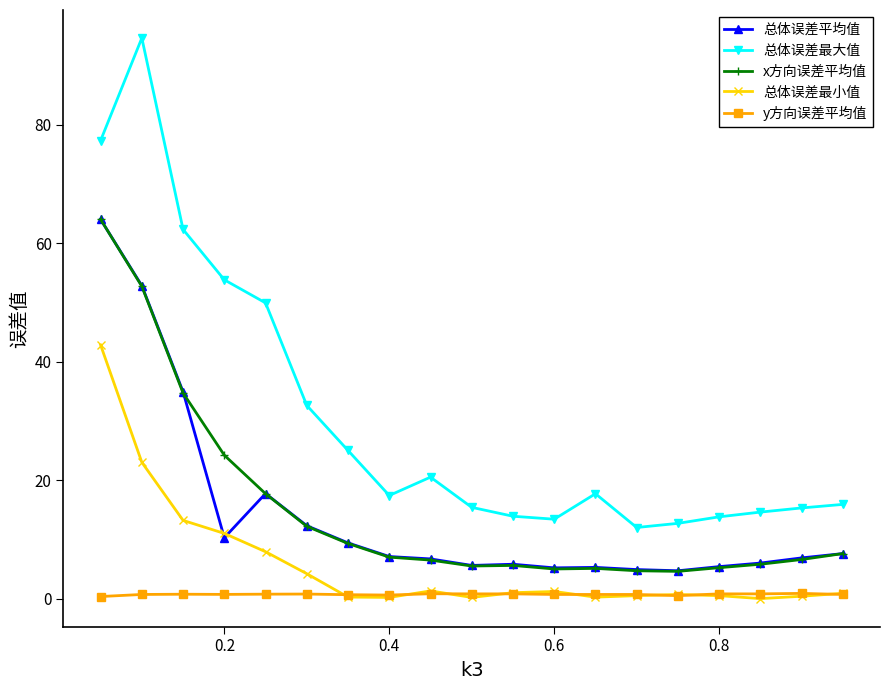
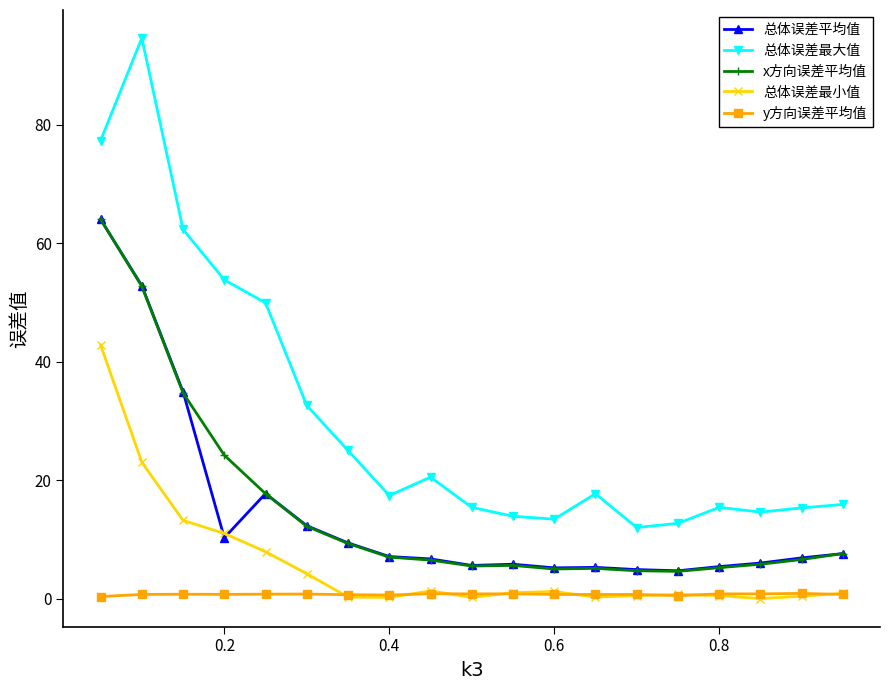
总体误差最大值, 0.8: 14 -> 15
